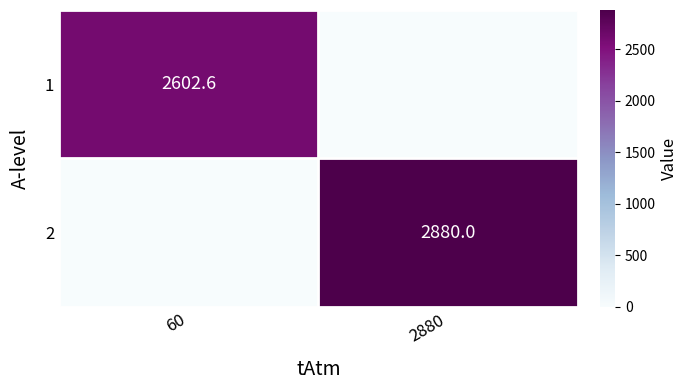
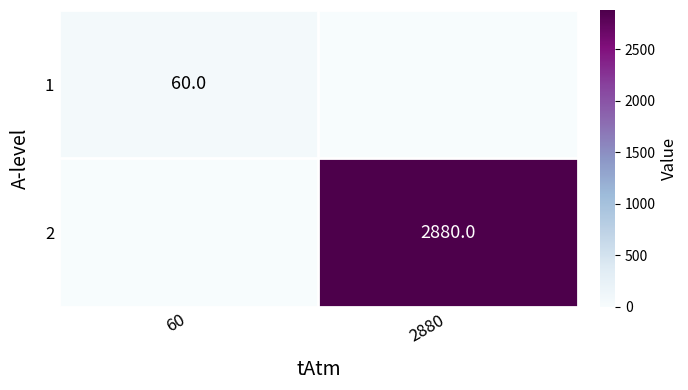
1, 60: 2602.6 -> 60.0
